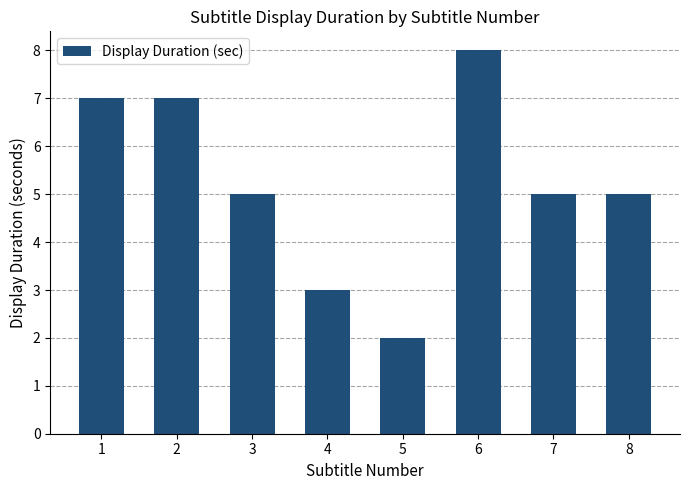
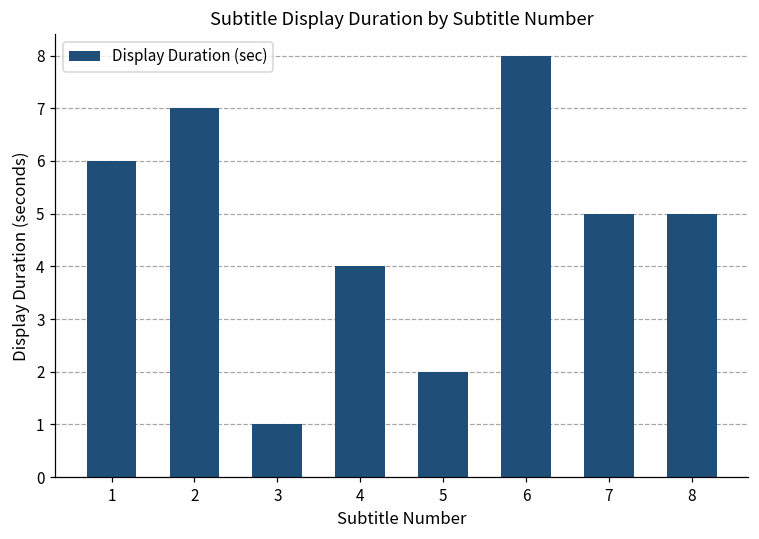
1: 7 -> 6
3: 5 -> 1
4: 3 -> 4
